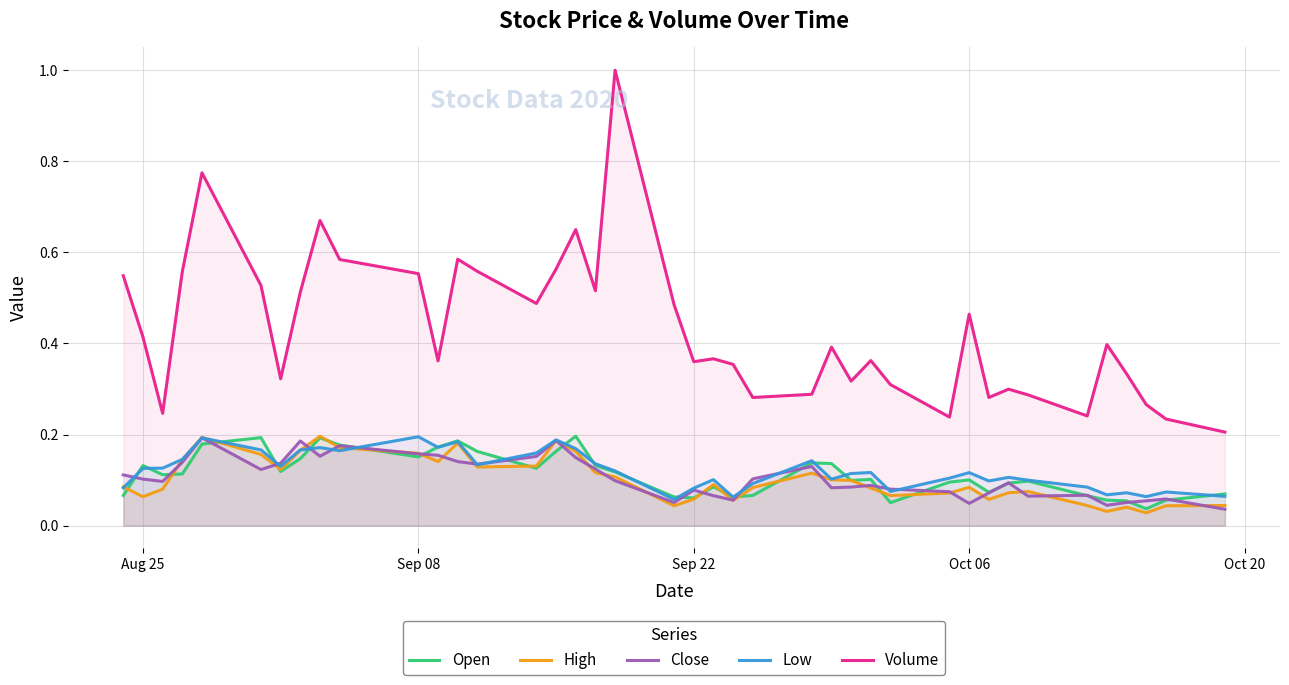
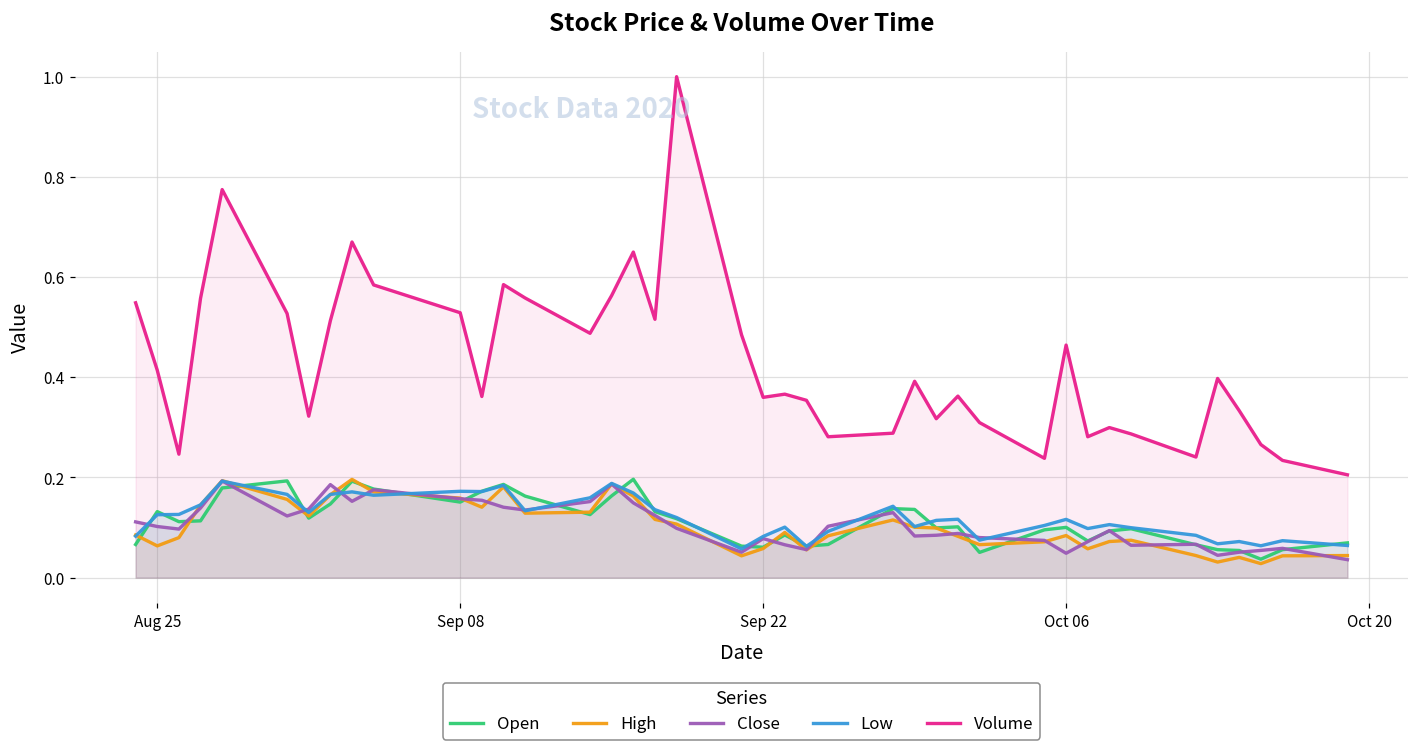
Low, Sep 08: 0.20 -> 0.17
Volume, Sep 08: 0.55 -> 0.53
